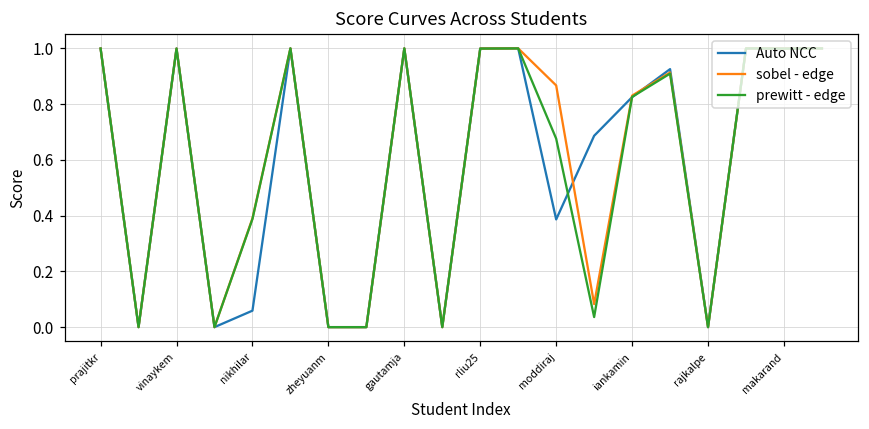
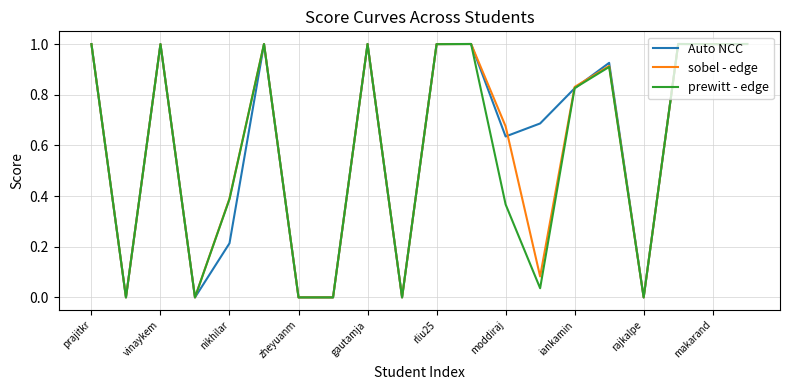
Auto NCC, nikhilar: 0.06 -> 0.21
Auto NCC, moddiraj: 0.39 -> 0.64
sobel - edge, moddiraj: 0.87 -> 0.68
prewitt - edge, moddiraj: 0.68 -> 0.37
